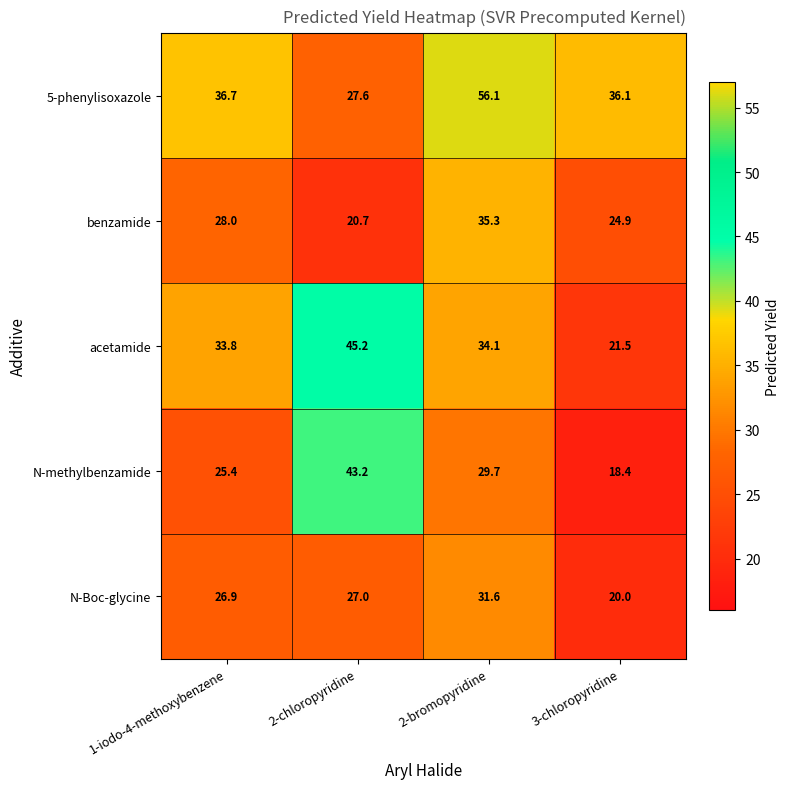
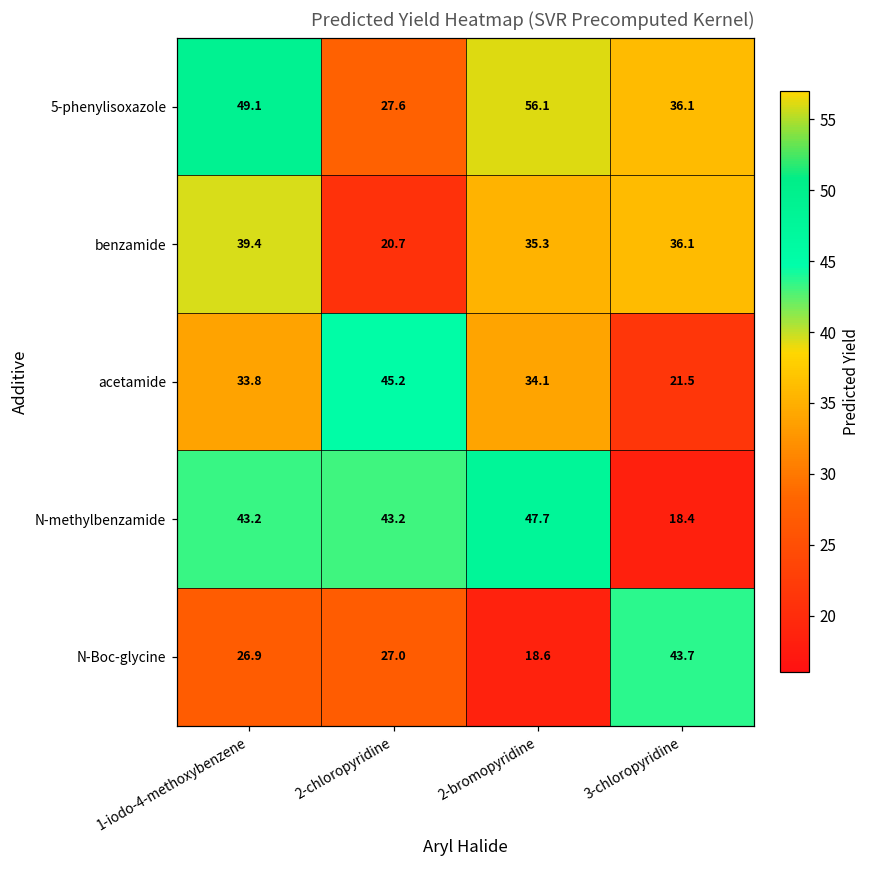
5-phenylisoxazole, 1-iodo-4-methoxybenzene: 36.7 -> 49.1
benzamide, 1-iodo-4-methoxybenzene: 28.0 -> 39.4
benzamide, 3-chloropyridine: 24.9 -> 36.1
N-methylbenzamide, 1-iodo-4-methoxybenzene: 25.4 -> 43.2
N-methylbenzamide, 2-bromopyridine: 29.7 -> 47.7
N-Boc-glycine, 2-bromopyridine: 31.6 -> 18.6
N-Boc-glycine, 3-chloropyridine: 20.0 -> 43.7
